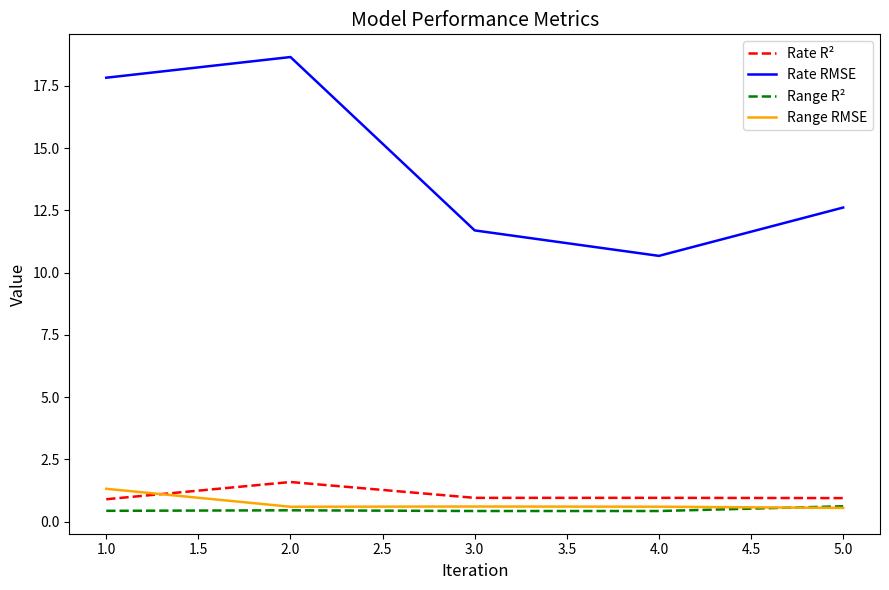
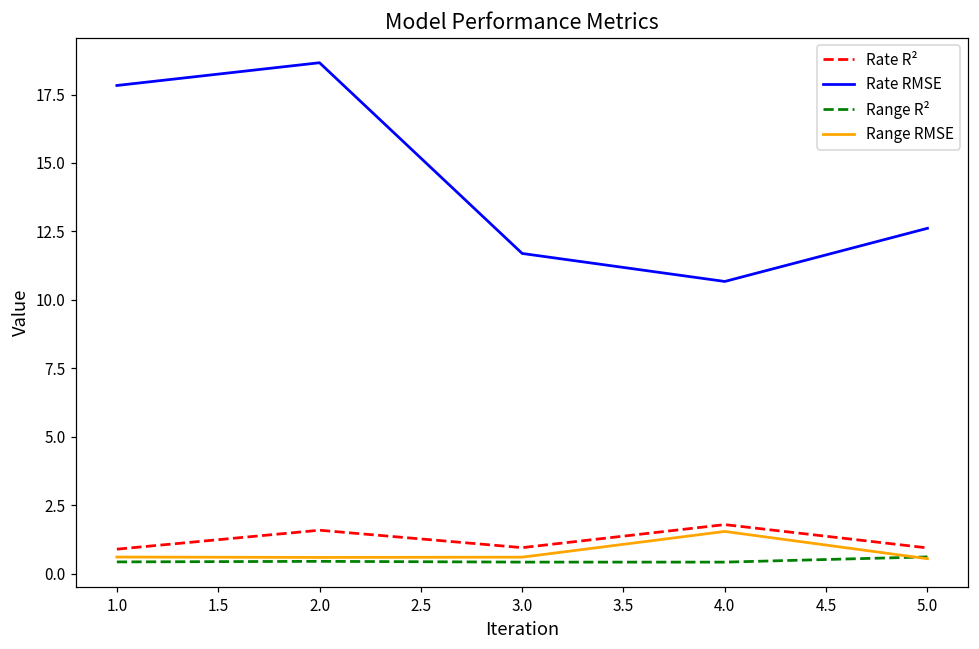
Range RMSE, 1.0: 1.3 -> 0.6
Rate R², 4.0: 1.0 -> 1.8
Range RMSE, 4.0: 0.6 -> 1.5
